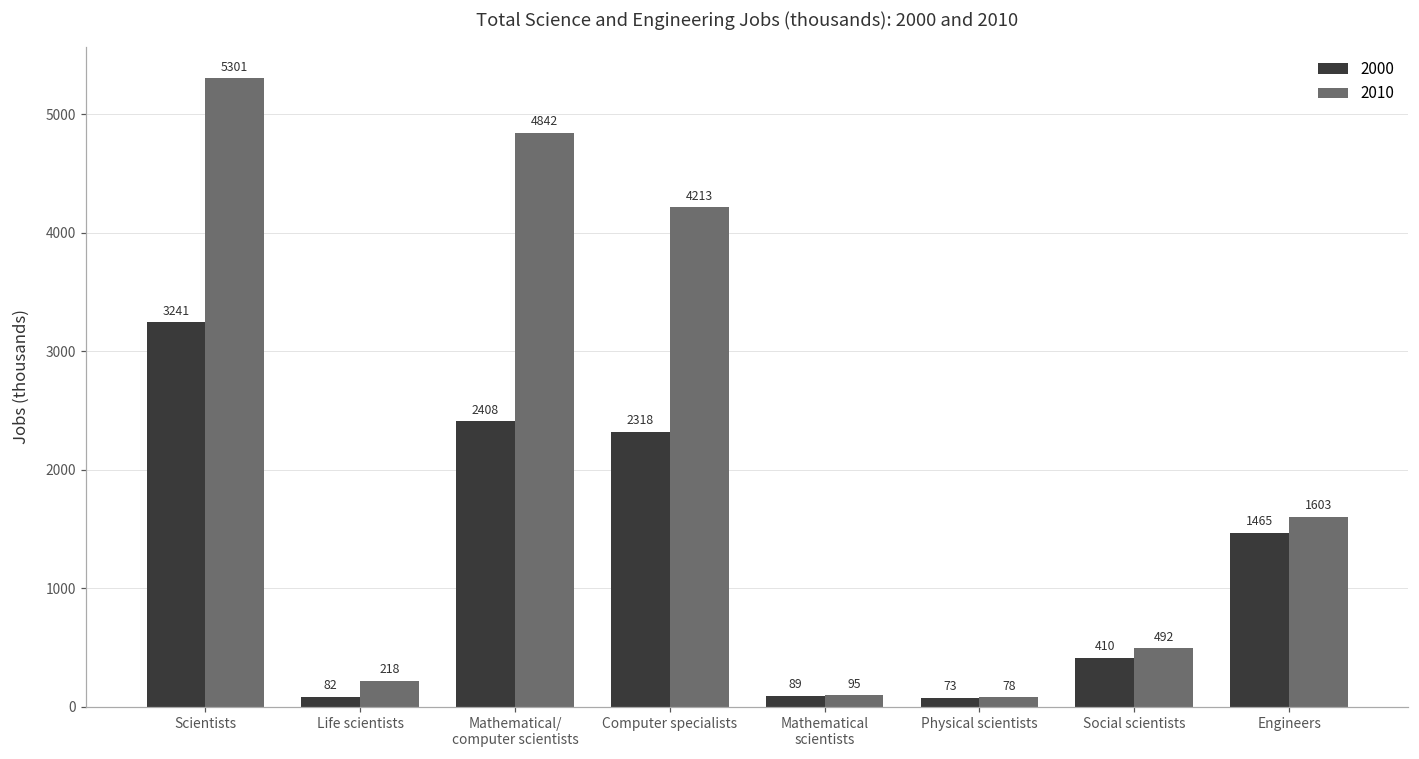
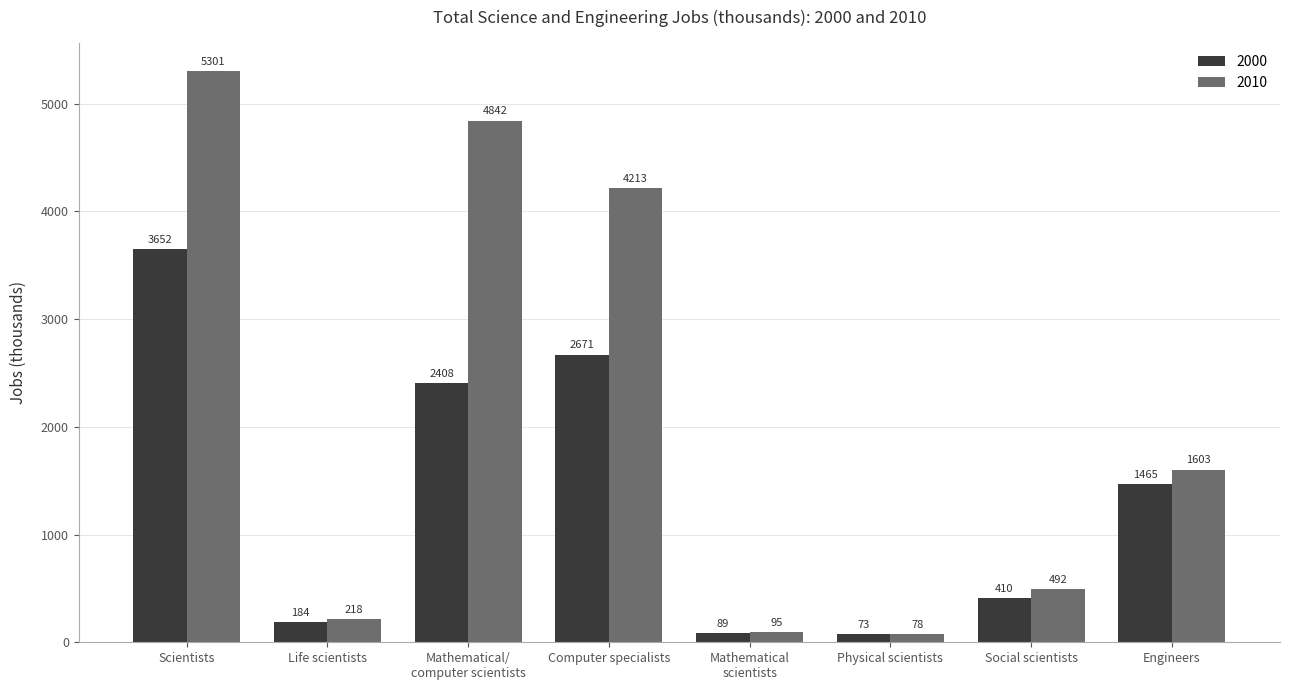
2000, Scientists: 3241 -> 3652
2000, Life scientists: 82 -> 184
2000, Computer specialists: 2318 -> 2671
